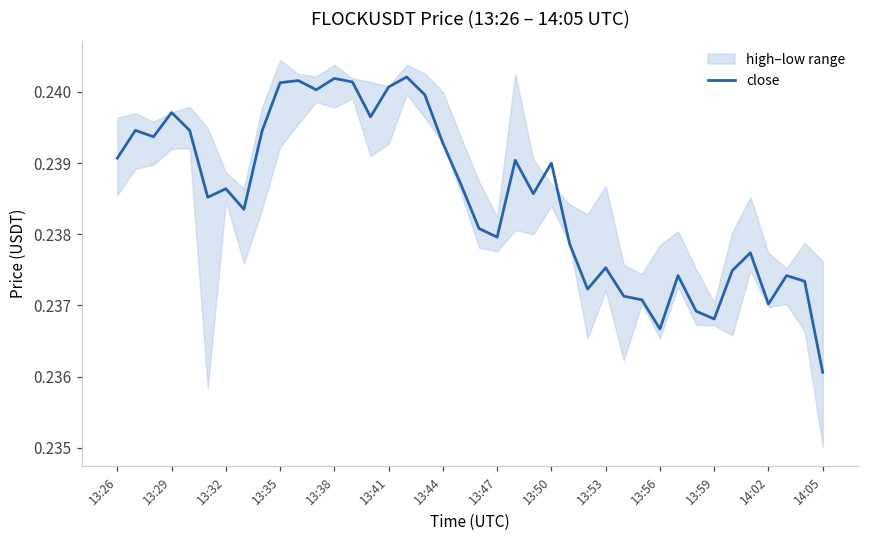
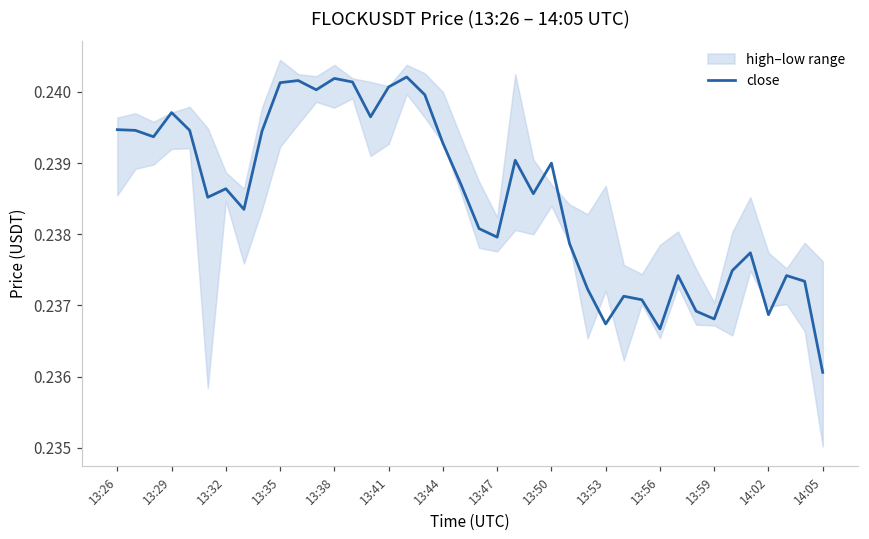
close, 13:26: 0.2391 -> 0.2395
close, 13:53: 0.2375 -> 0.2367
close, 14:02: 0.2370 -> 0.2369
